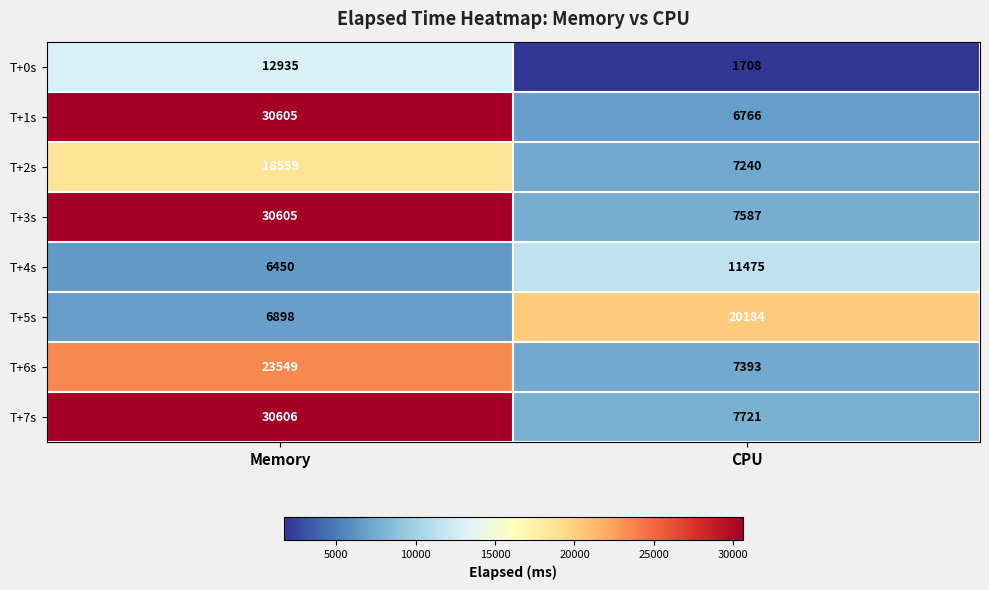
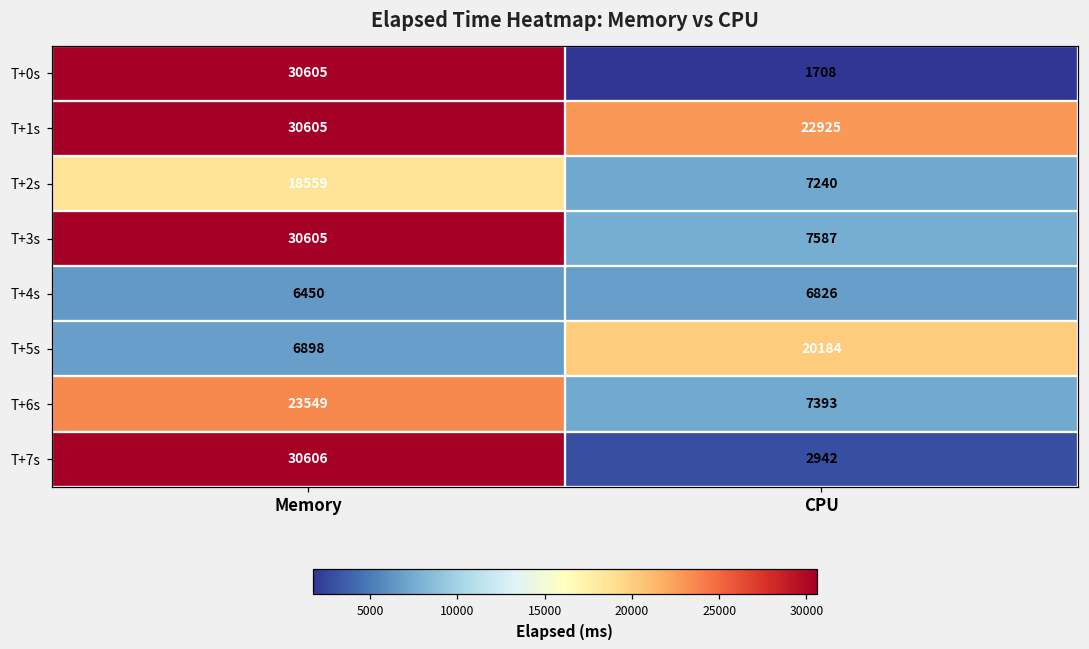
T+0s, Memory: 12935 -> 30605
T+1s, CPU: 6766 -> 22925
T+4s, CPU: 11475 -> 6826
T+7s, CPU: 7721 -> 2942
